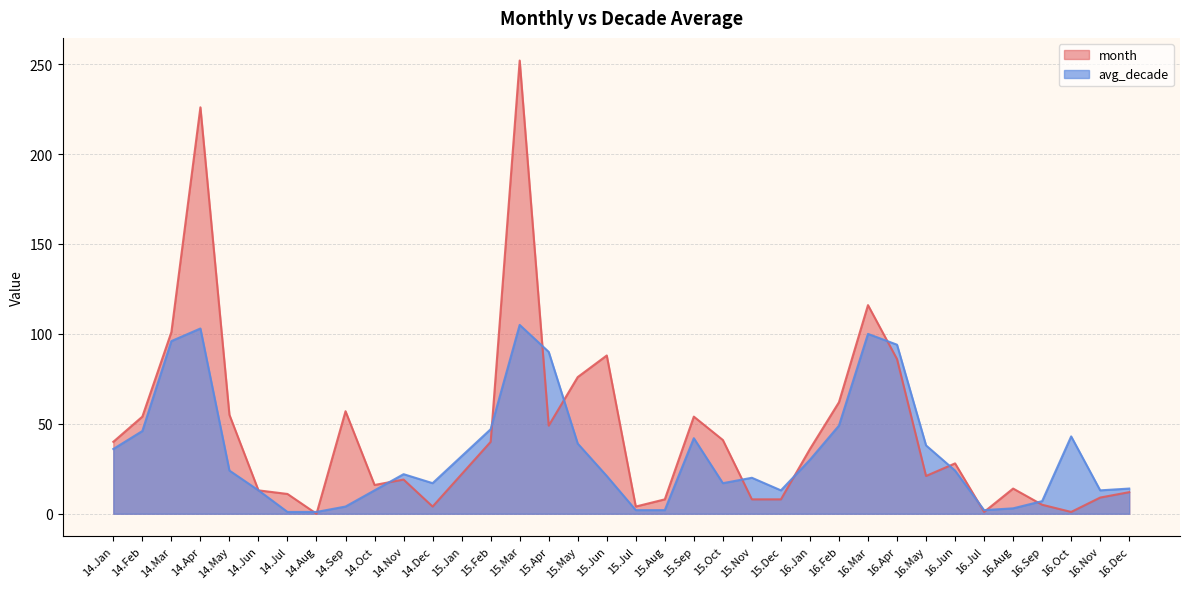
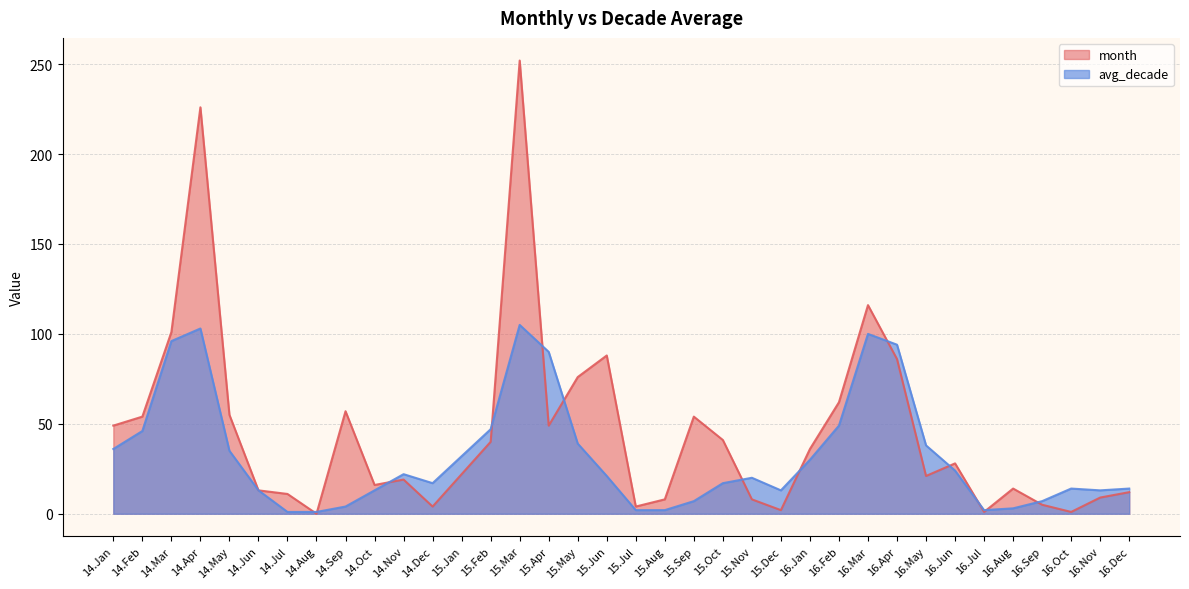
month, 14.Jan: 40 -> 49
avg_decade, 14.May: 24 -> 35
avg_decade, 15.Sep: 42 -> 7
month, 15.Dec: 8 -> 2
avg_decade, 16.Oct: 43 -> 14
